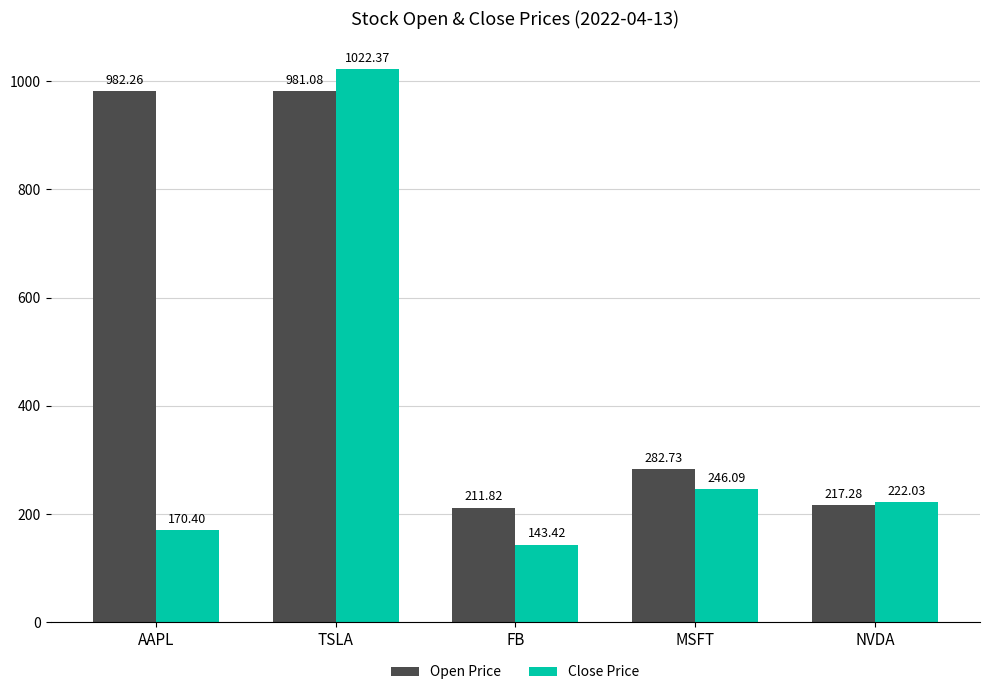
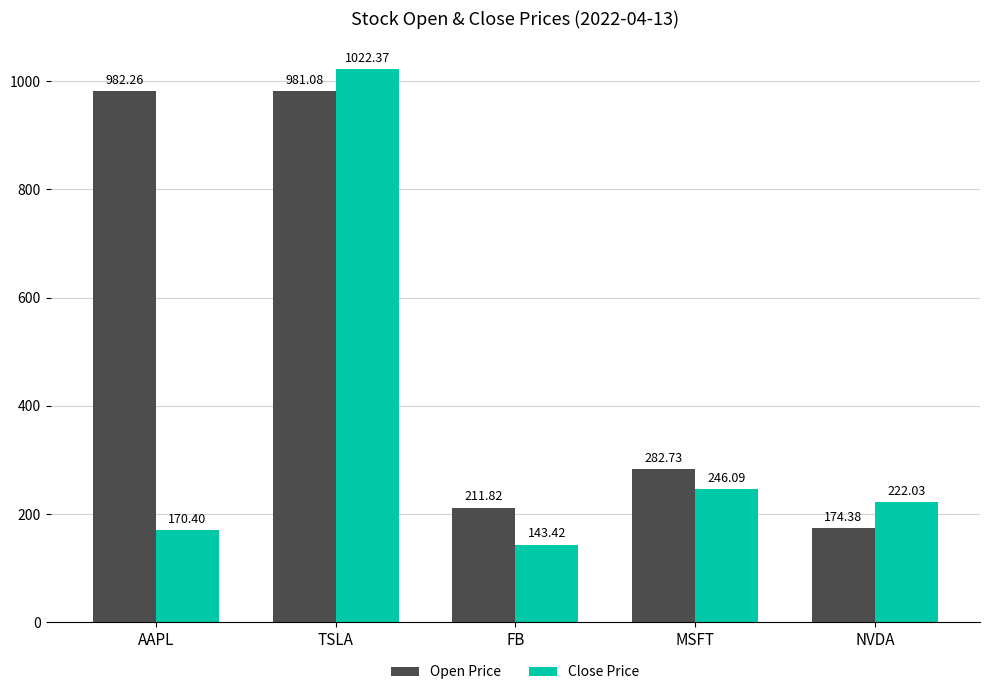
Open Price, NVDA: 217.28 -> 174.38
